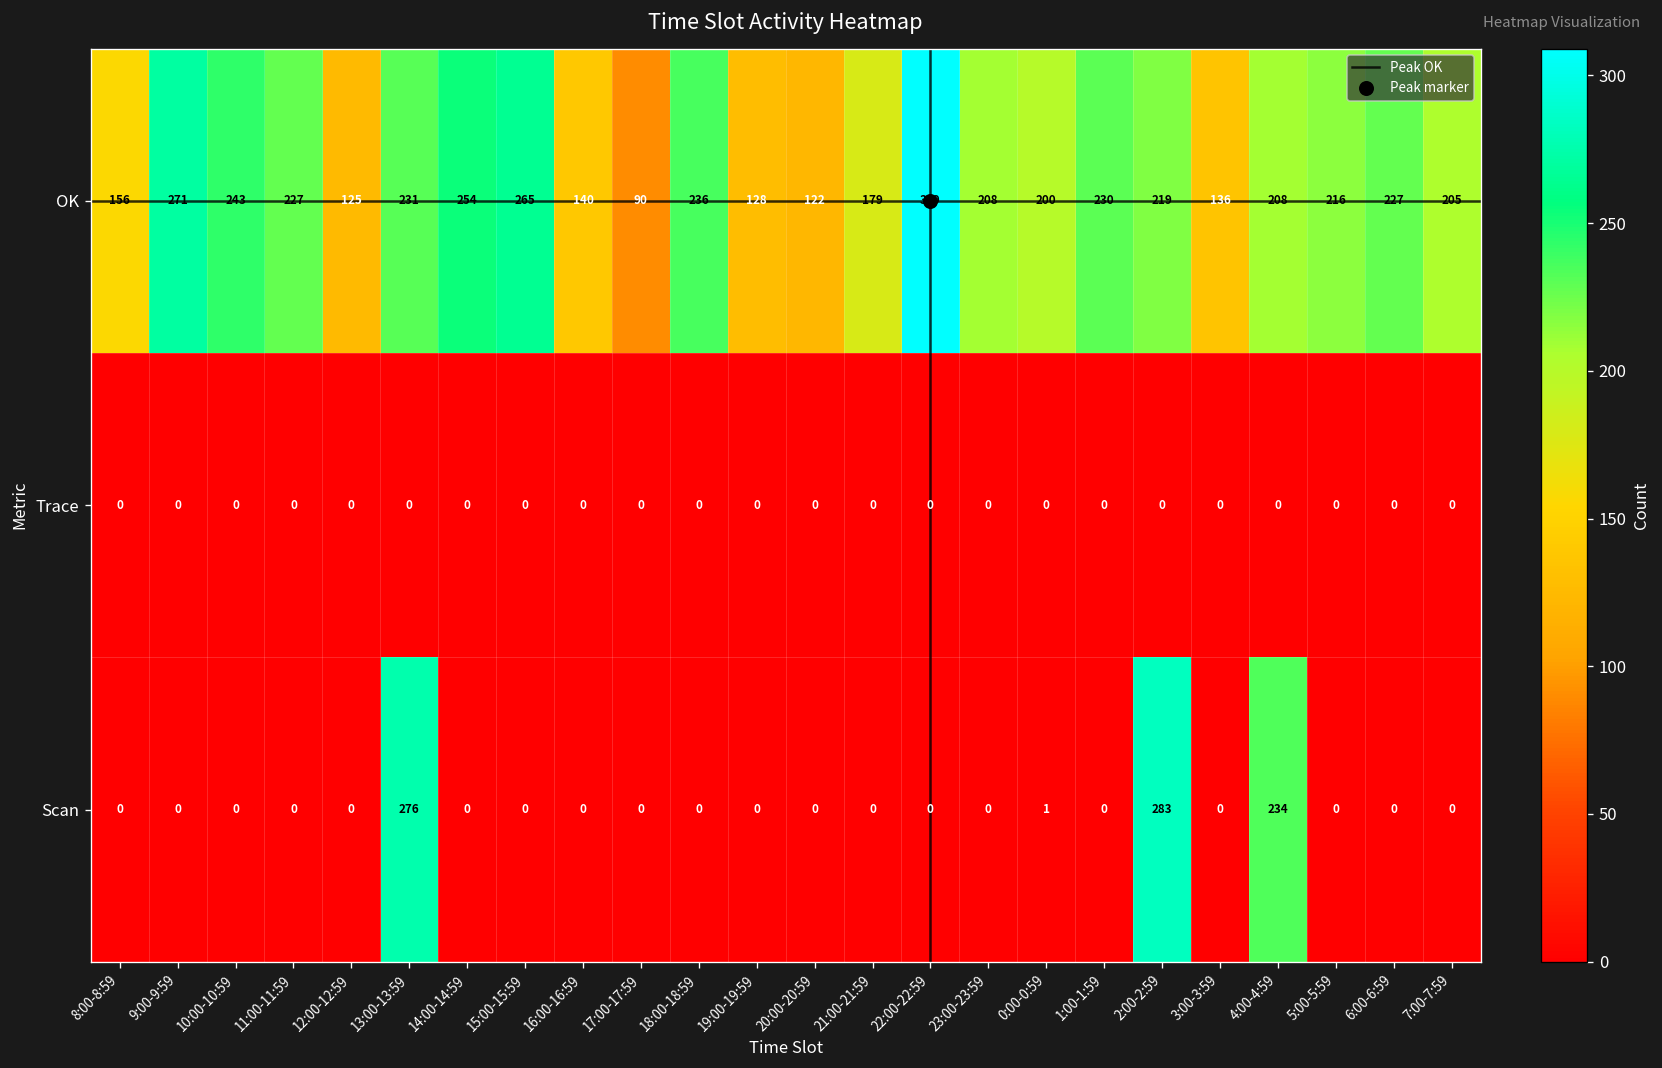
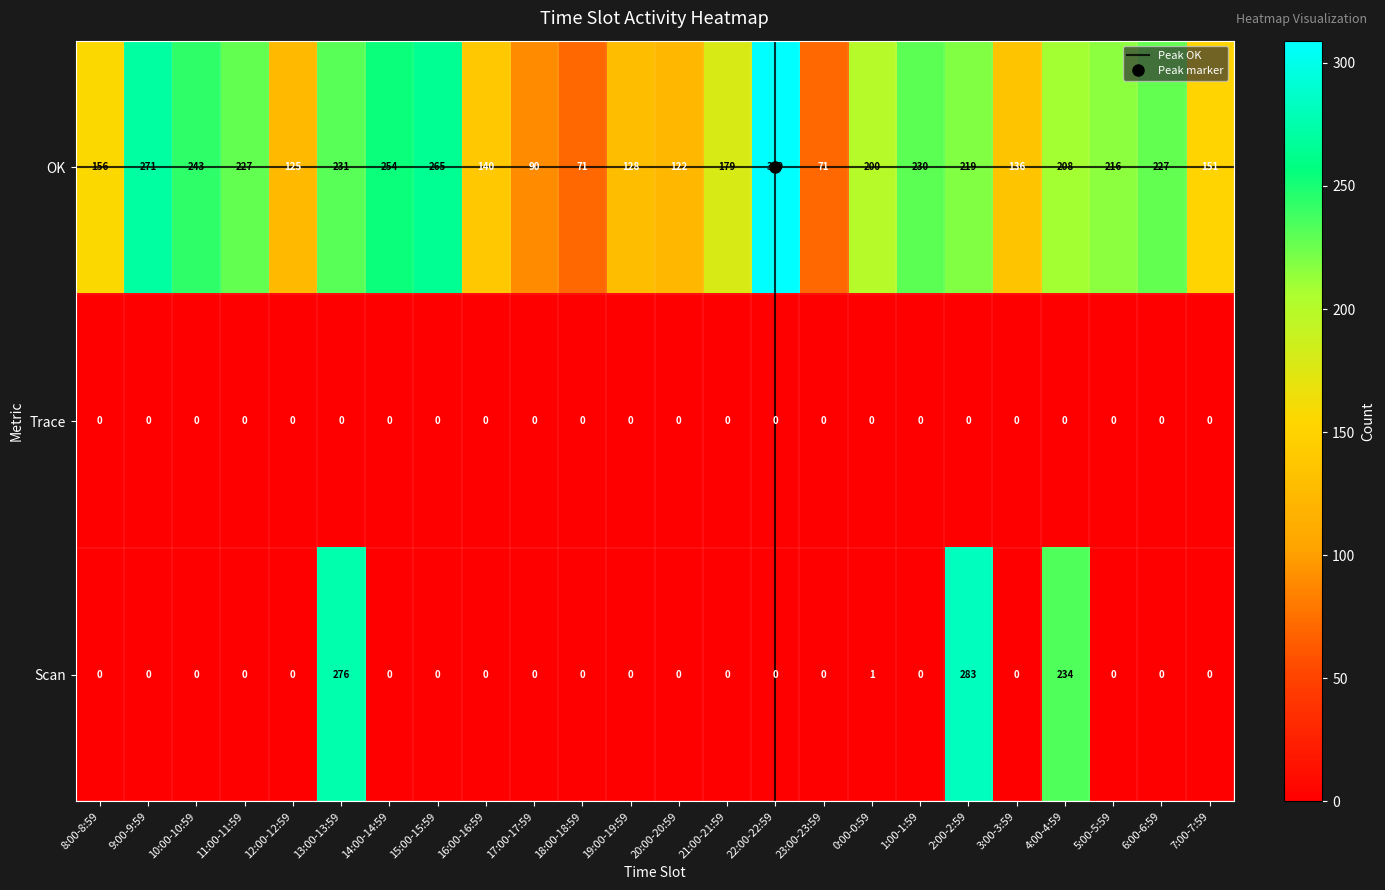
OK, 18:00-18:59: 236 -> 71
OK, 23:00-23:59: 208 -> 71
OK, 7:00-7:59: 205 -> 151
